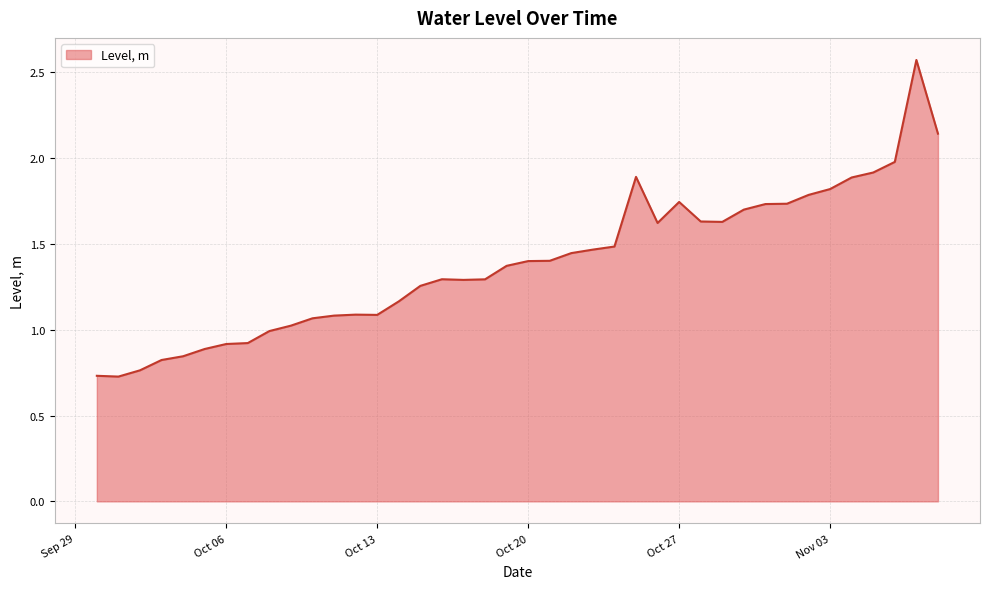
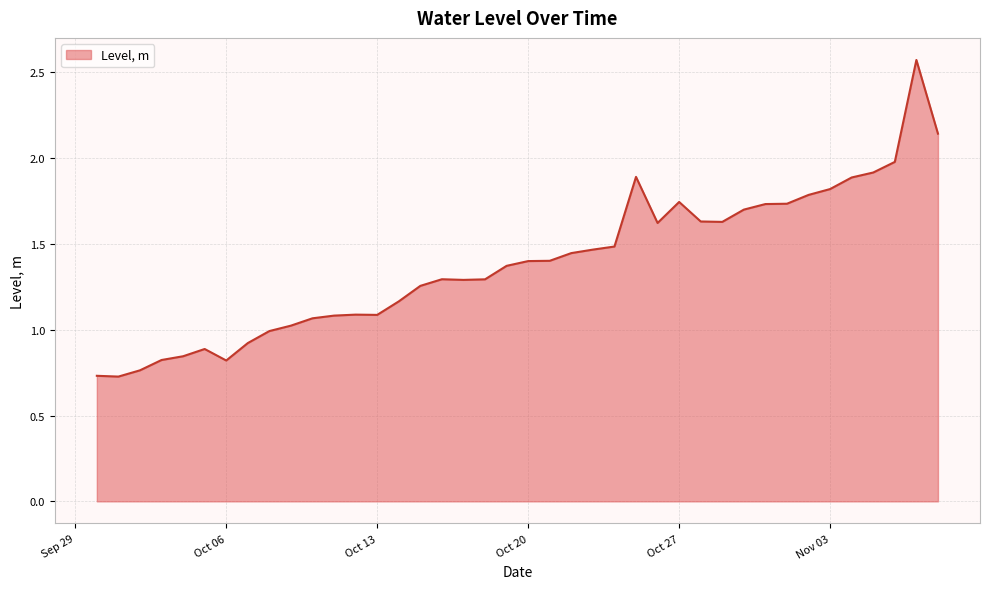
Oct 06: 0.92 -> 0.82
